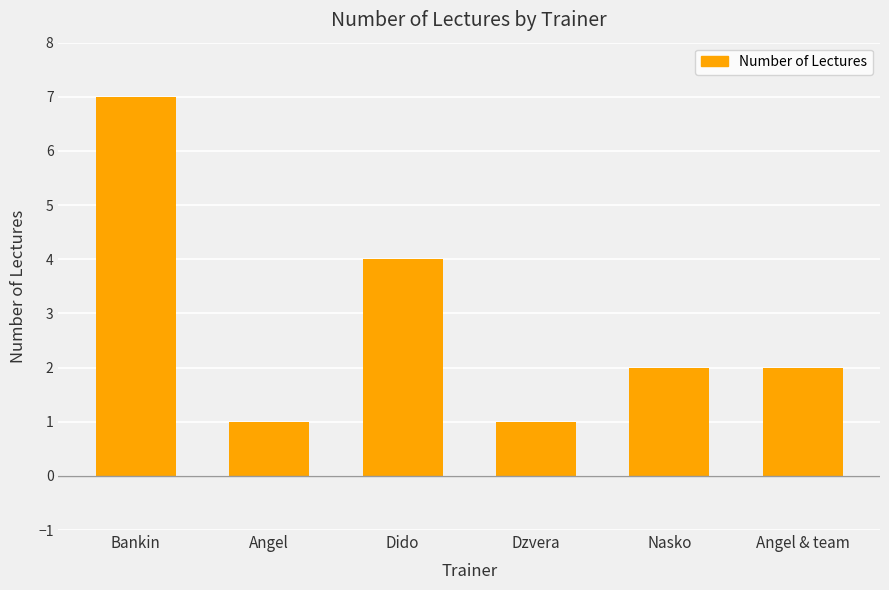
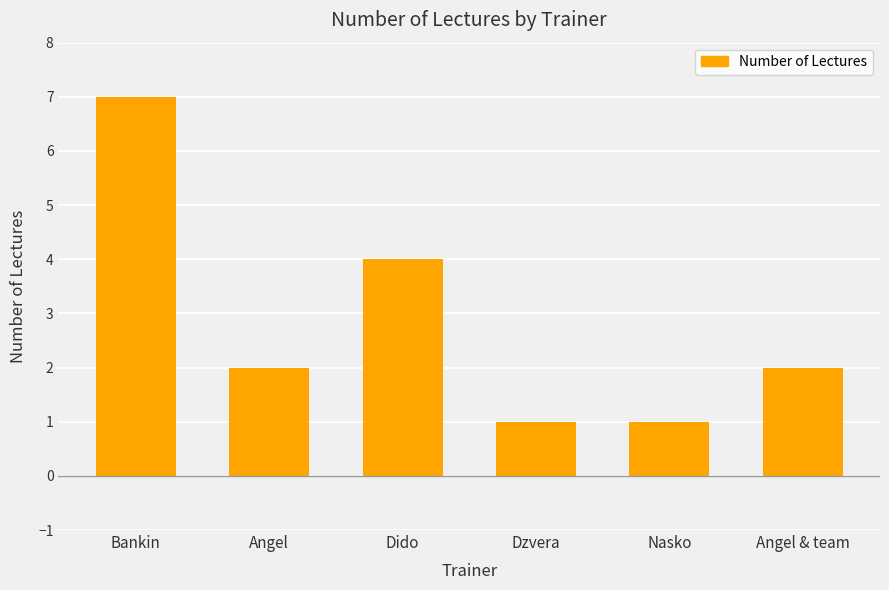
Angel: 1 -> 2
Nasko: 2 -> 1
